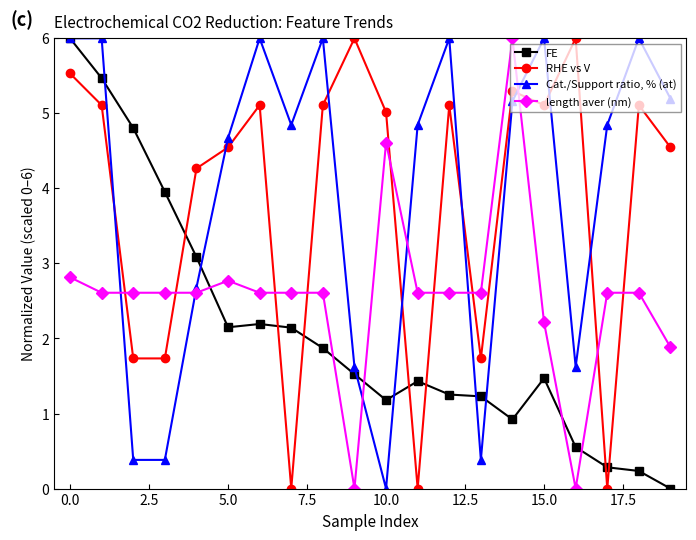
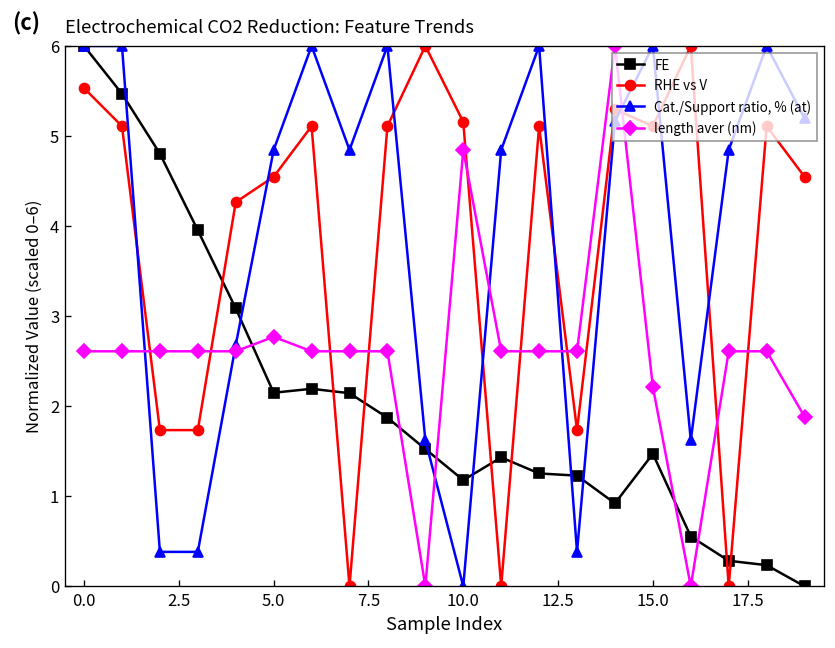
length aver (nm), 0.0: 2.8 -> 2.6
Cat./Support ratio, % (at), 5.0: 4.7 -> 4.8
RHE vs V, 10.0: 5.0 -> 5.2
length aver (nm), 10.0: 4.6 -> 4.8
